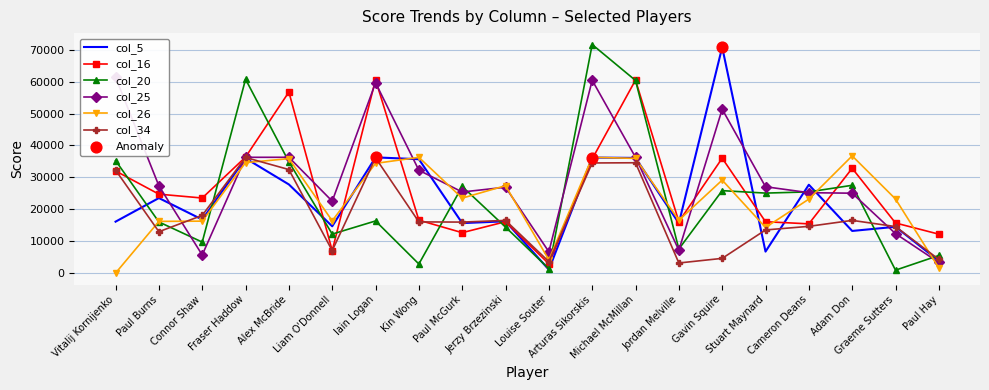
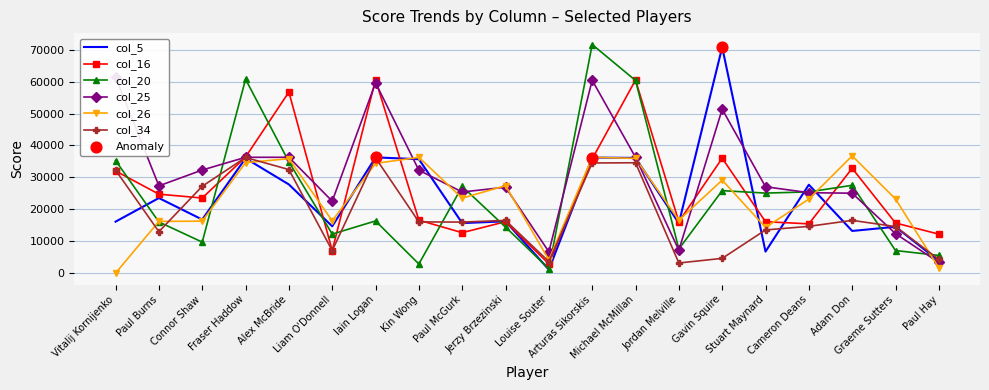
col_25, Connor Shaw: 6000 -> 32000
col_34, Connor Shaw: 18000 -> 27000
col_20, Graeme Sutters: 1000 -> 7000
